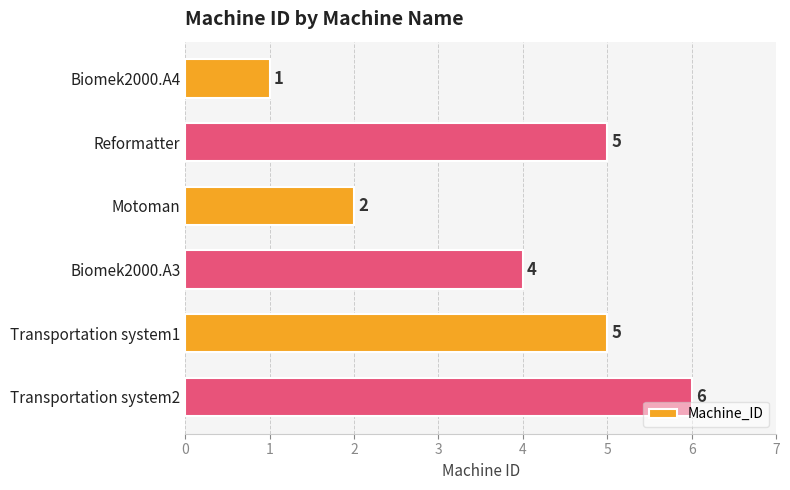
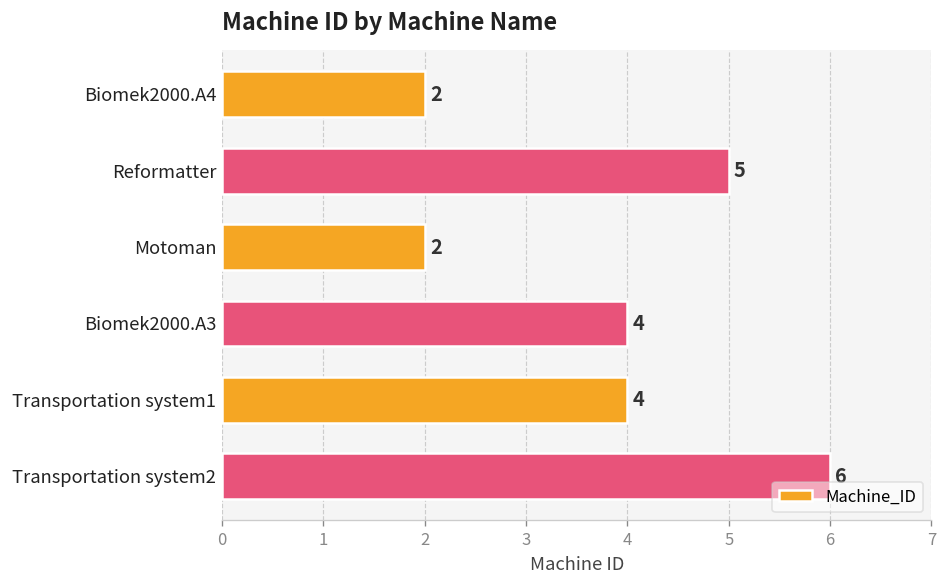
Biomek2000.A4: 1 -> 2
Transportation system1: 5 -> 4
